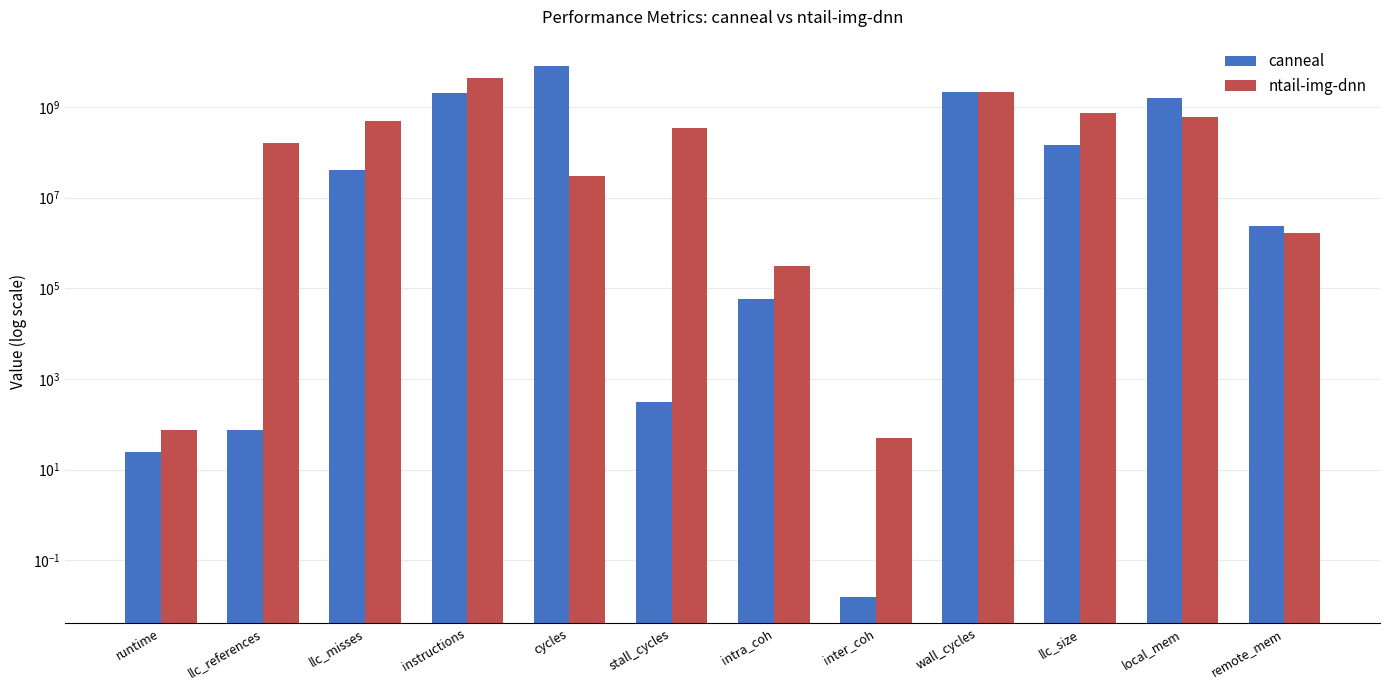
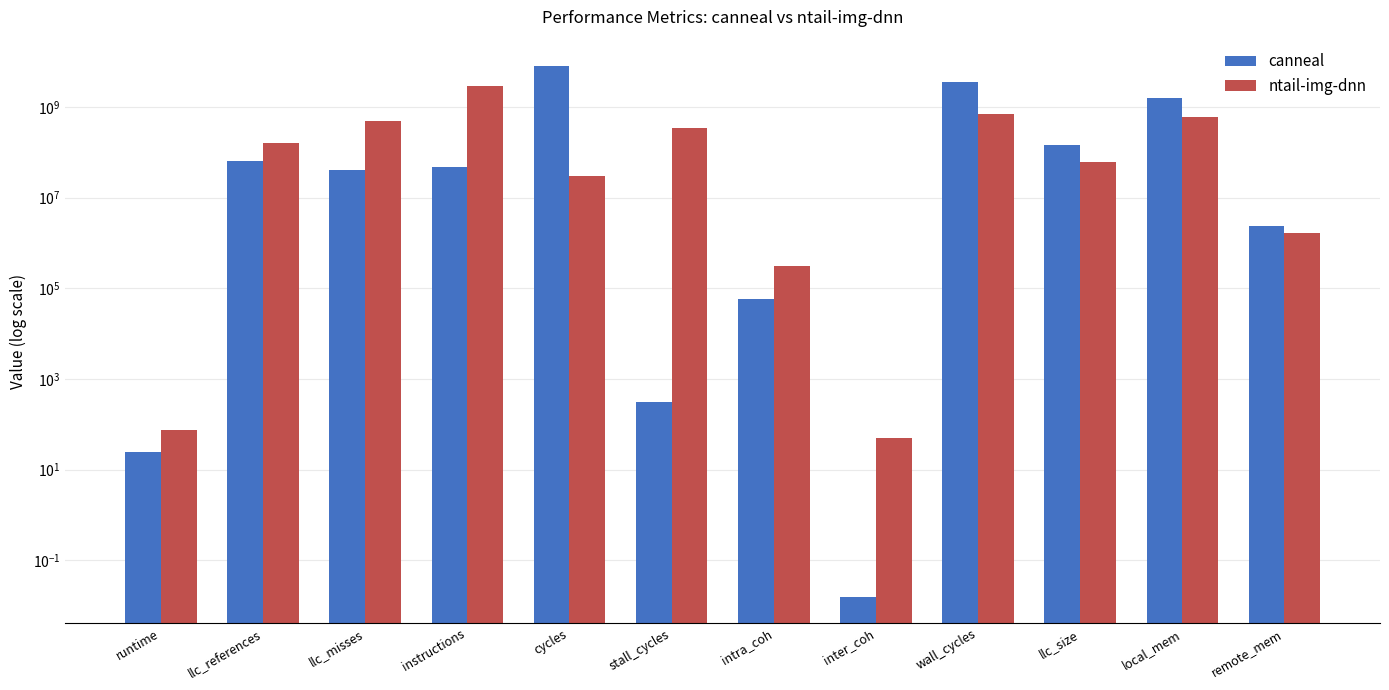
canneal, llc_references: 70 -> 70000000
canneal, instructions: 2000000000 -> 50000000
ntail-img-dnn, instructions: 4000000000 -> 3000000000
canneal, wall_cycles: 2000000000 -> 4000000000
ntail-img-dnn, wall_cycles: 2000000000 -> 700000000
ntail-img-dnn, llc_size: 700000000 -> 60000000
